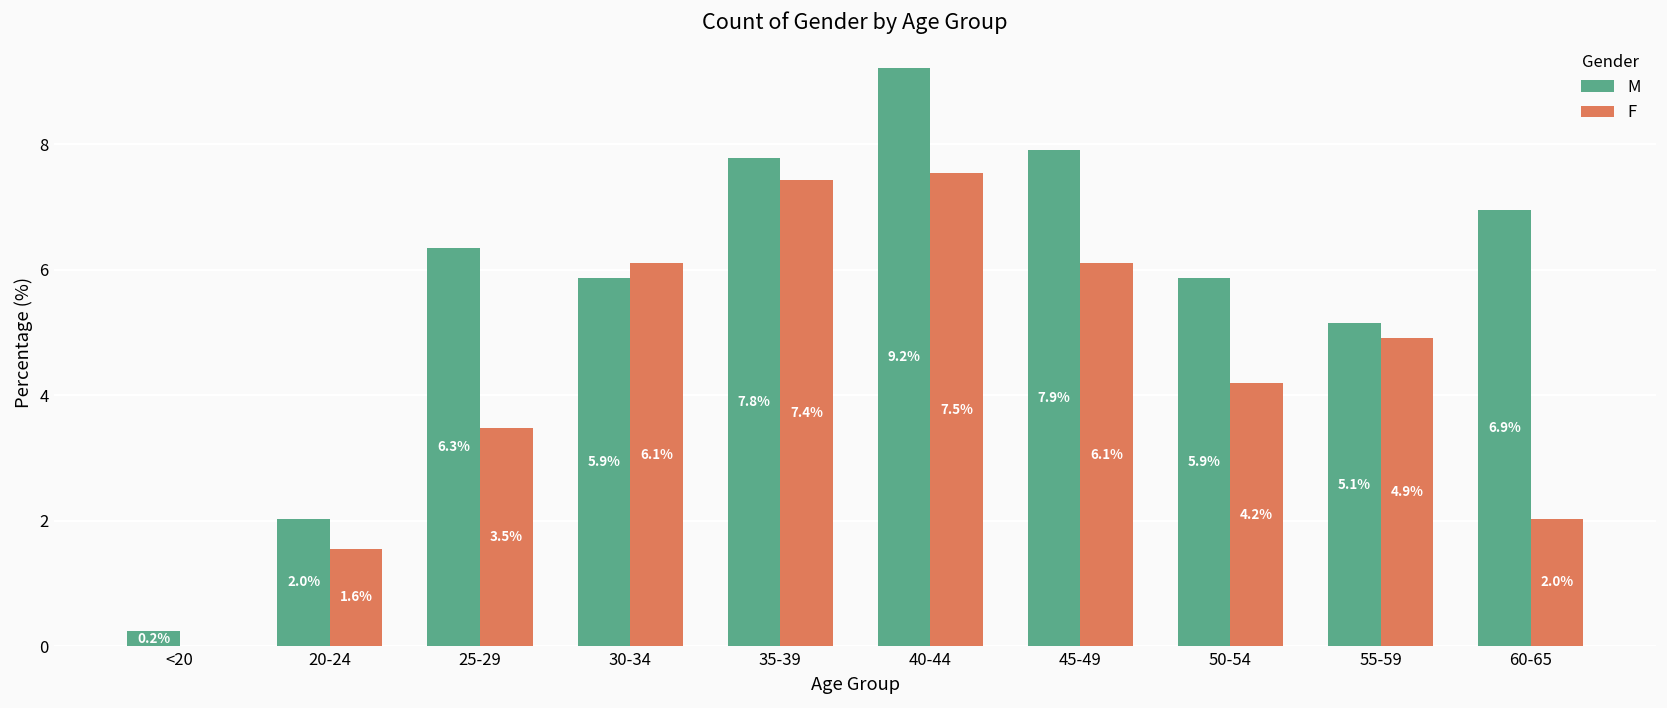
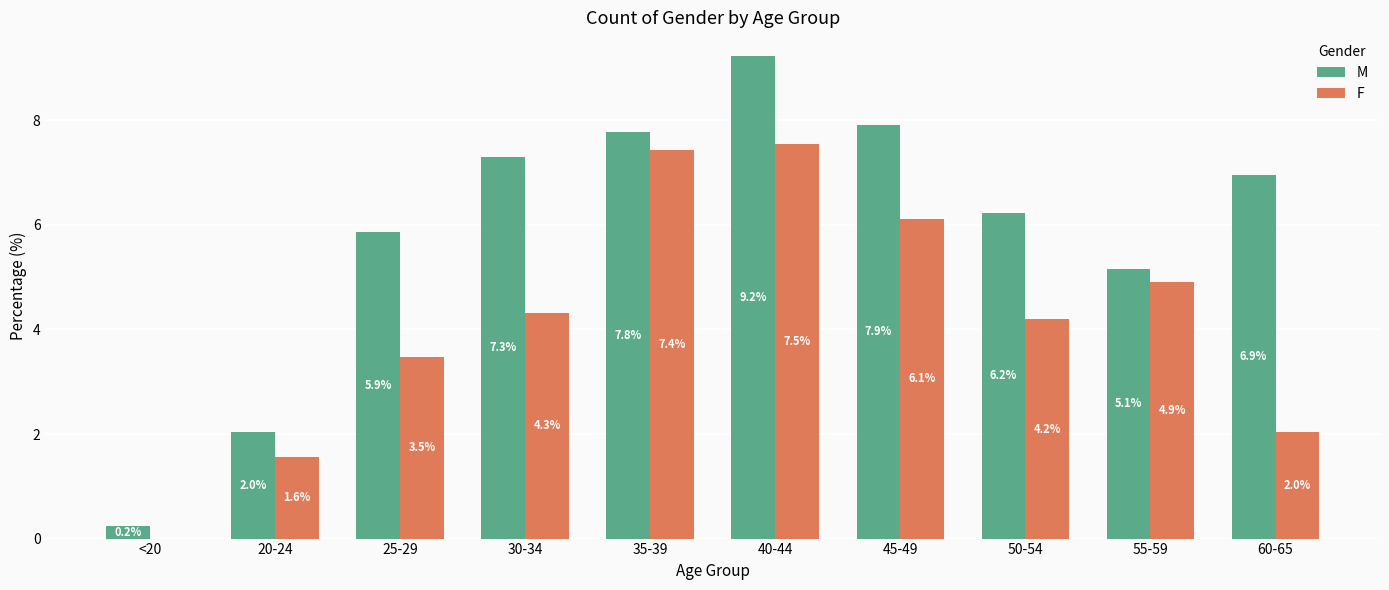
M, 25-29: 6.3% -> 5.9%
M, 30-34: 5.9% -> 7.3%
F, 30-34: 6.1% -> 4.3%
M, 50-54: 5.9% -> 6.2%
